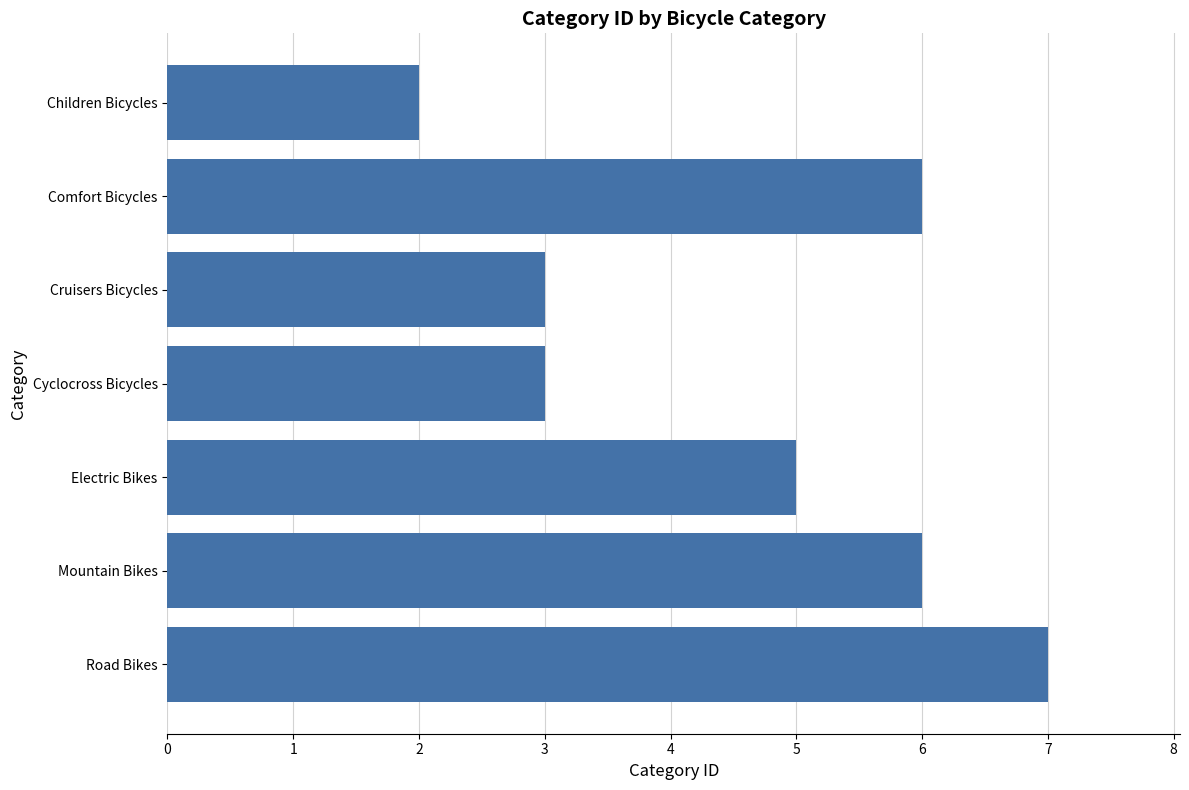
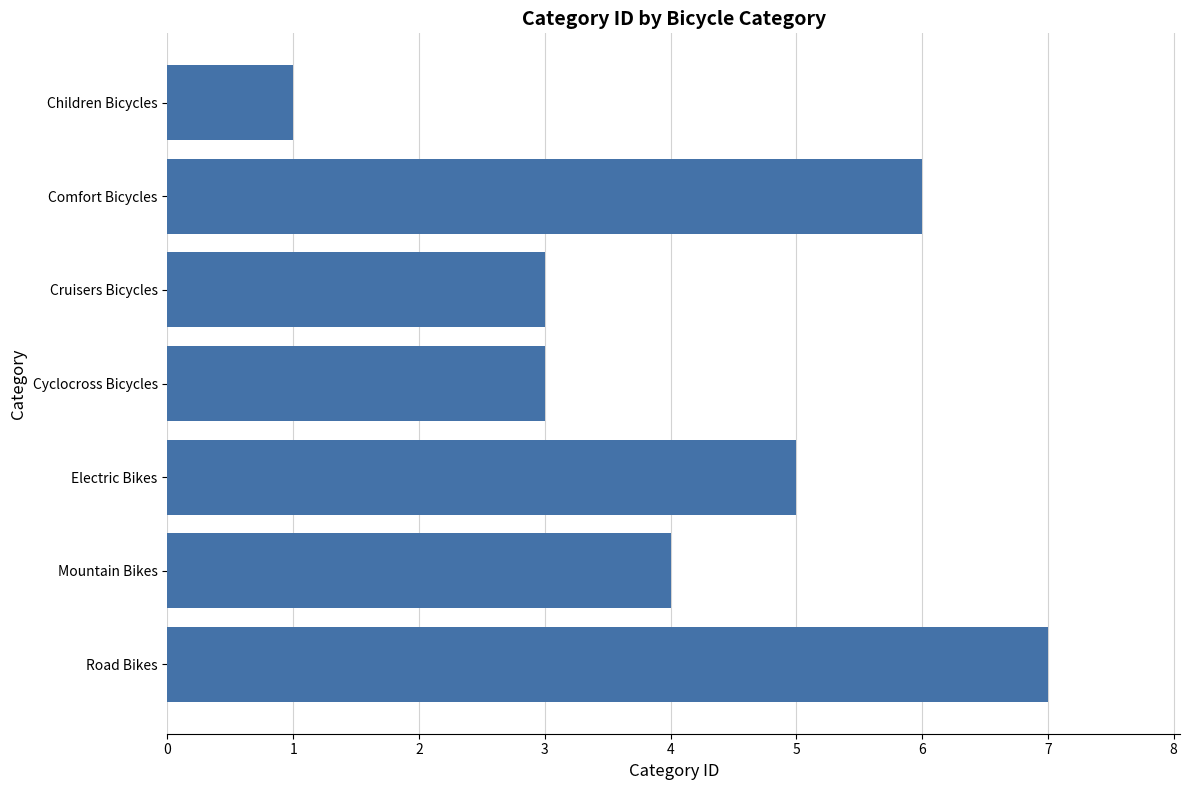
Children Bicycles: 2 -> 1
Mountain Bikes: 6 -> 4
